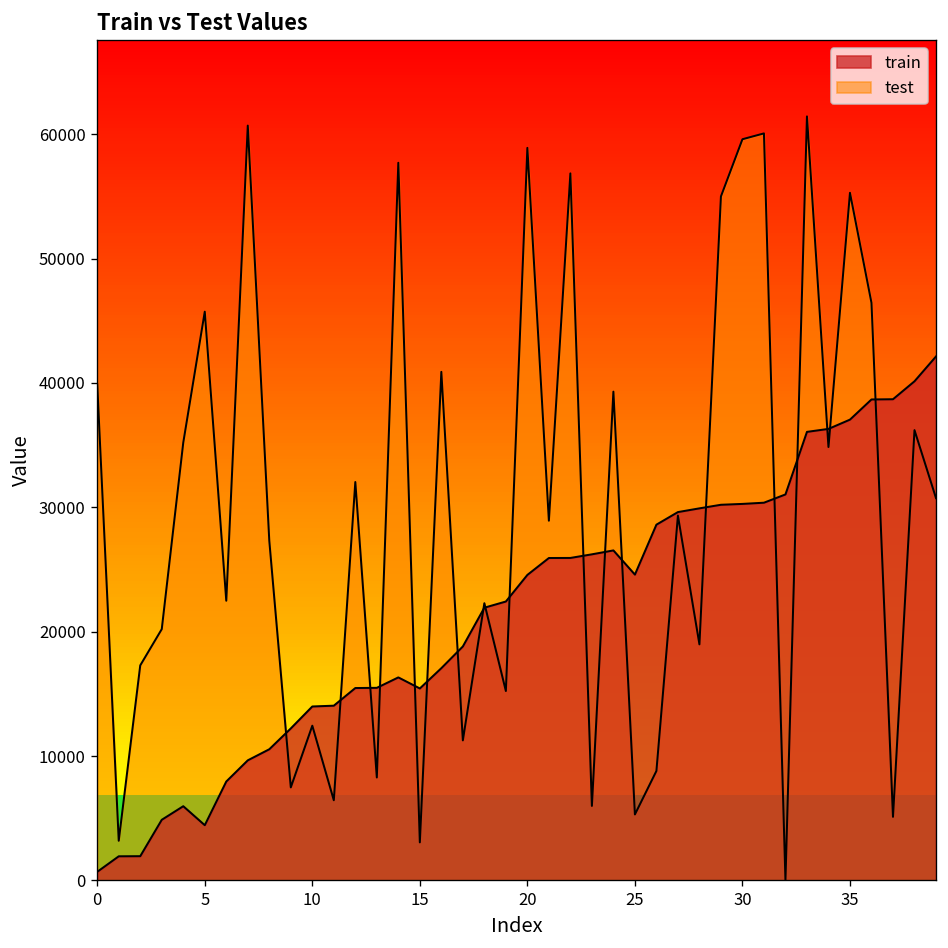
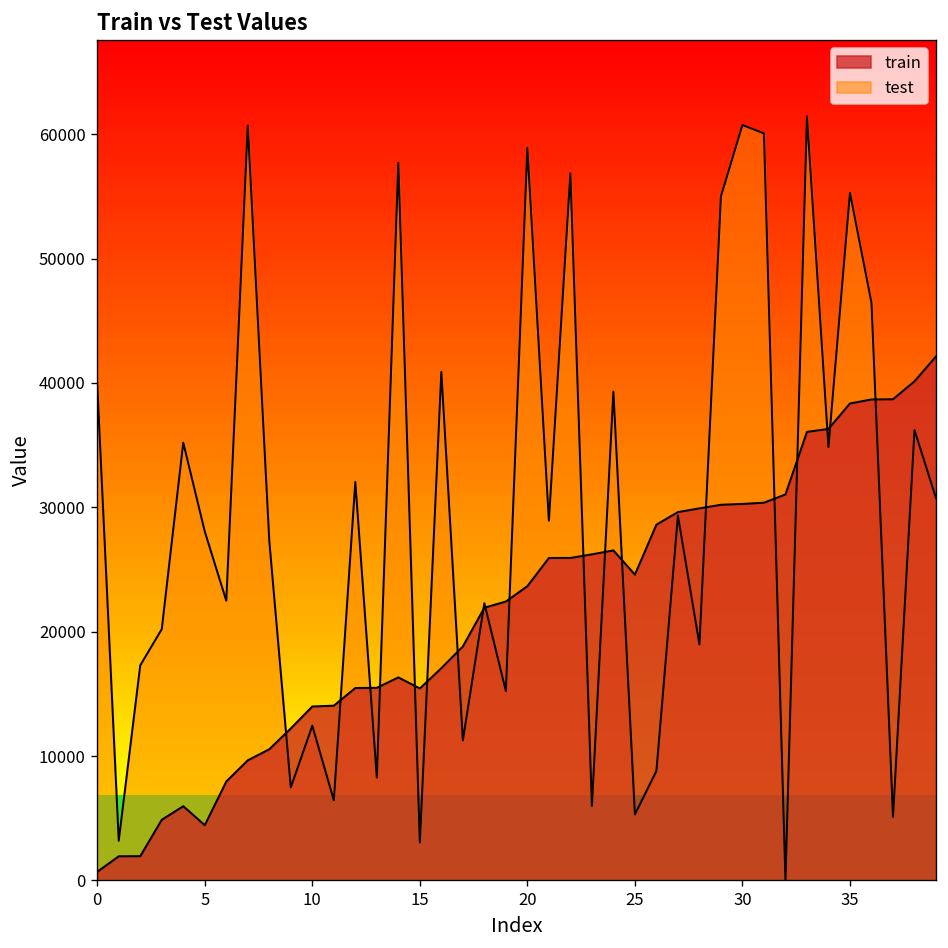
test, 5: 45700 -> 28100
train, 20: 24600 -> 23700
test, 30: 59600 -> 60700
train, 35: 37000 -> 38300
